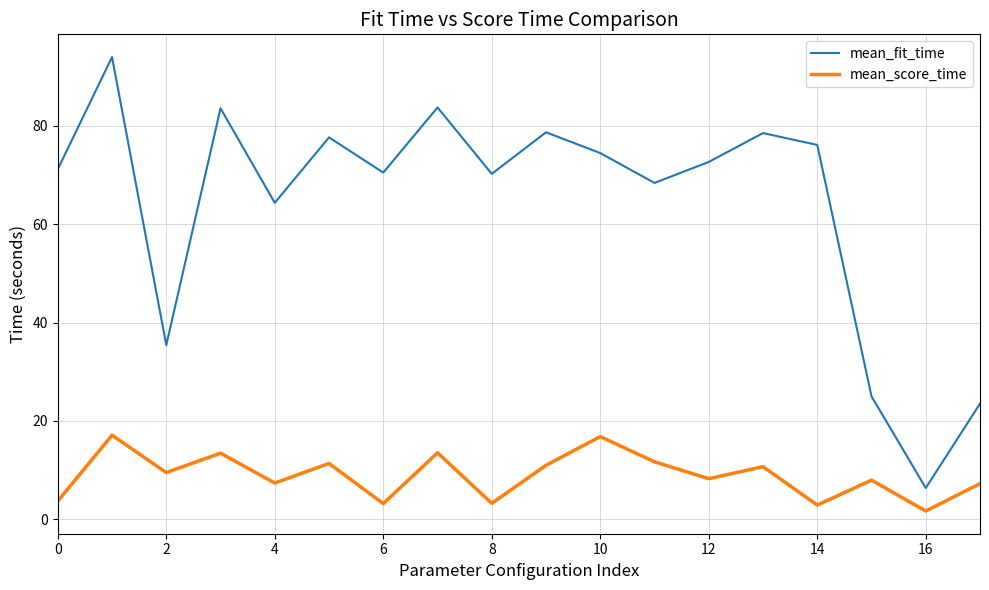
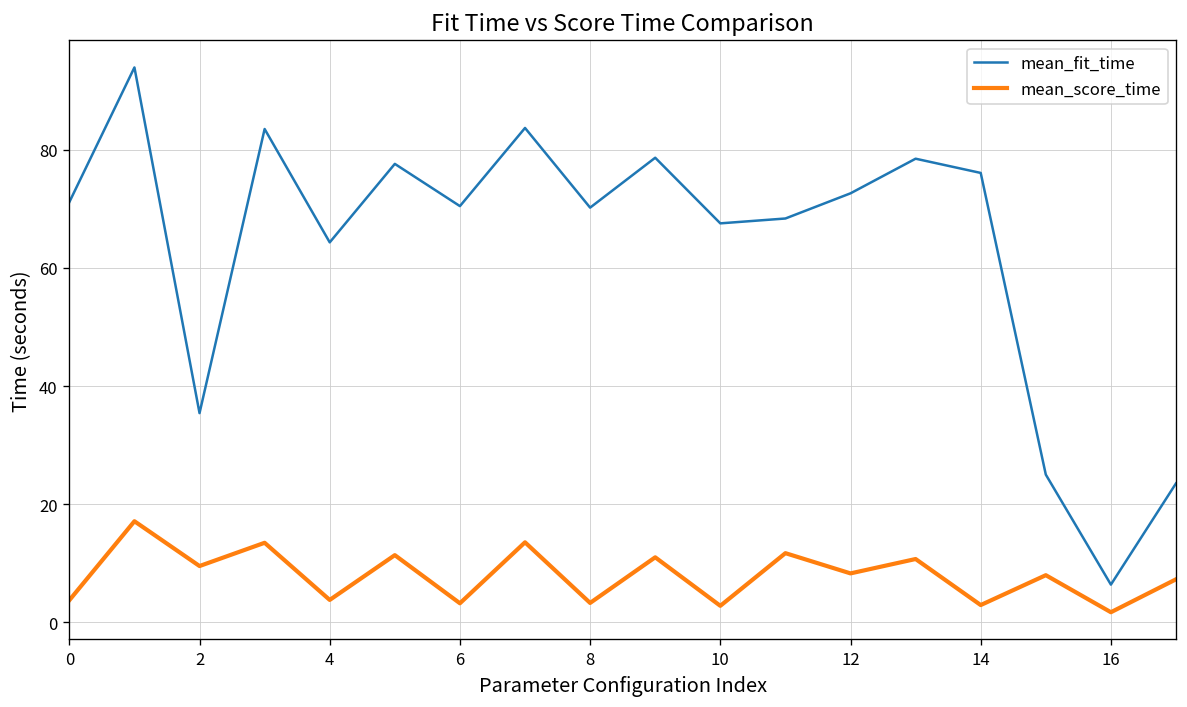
mean_score_time, 4: 7 -> 4
mean_fit_time, 10: 74 -> 68
mean_score_time, 10: 17 -> 3
